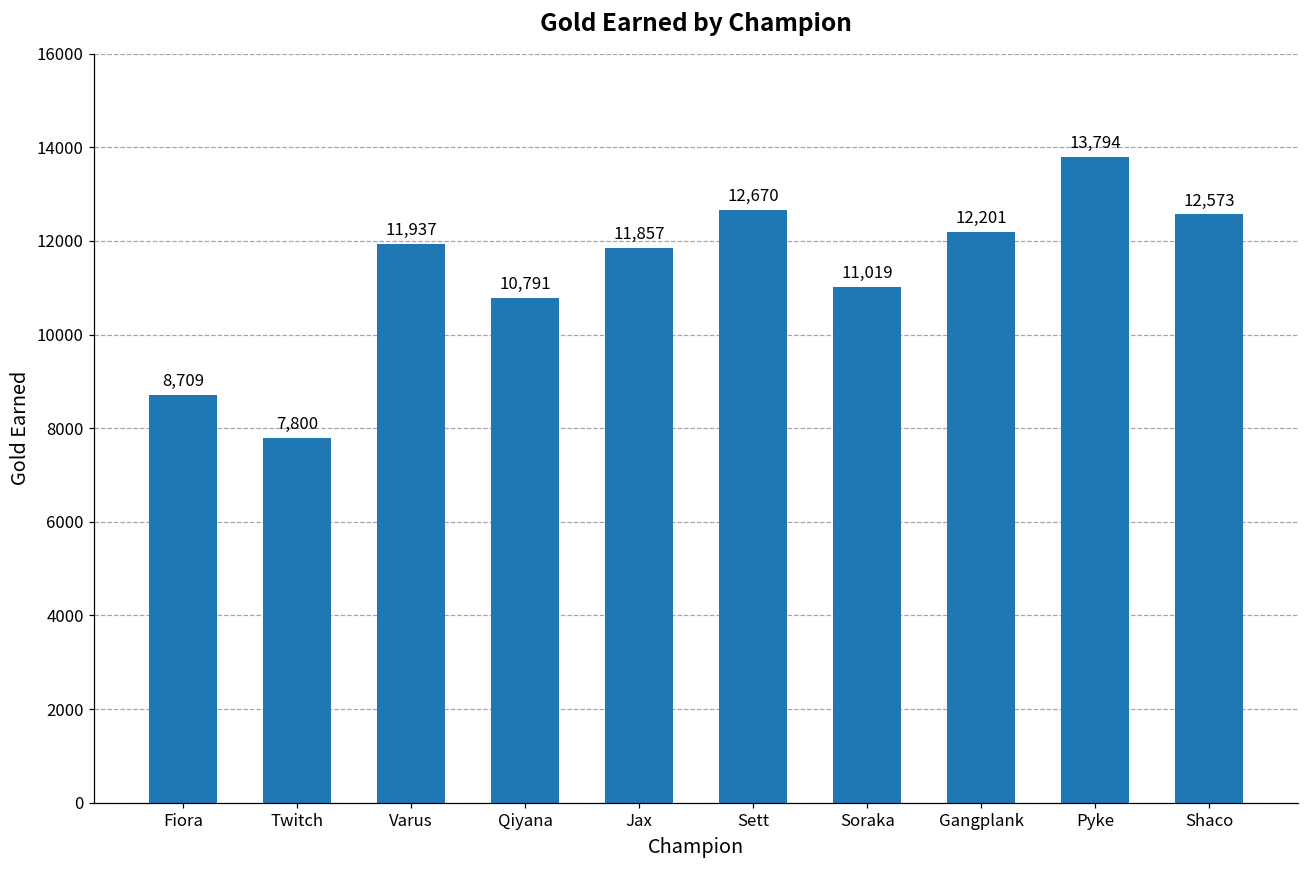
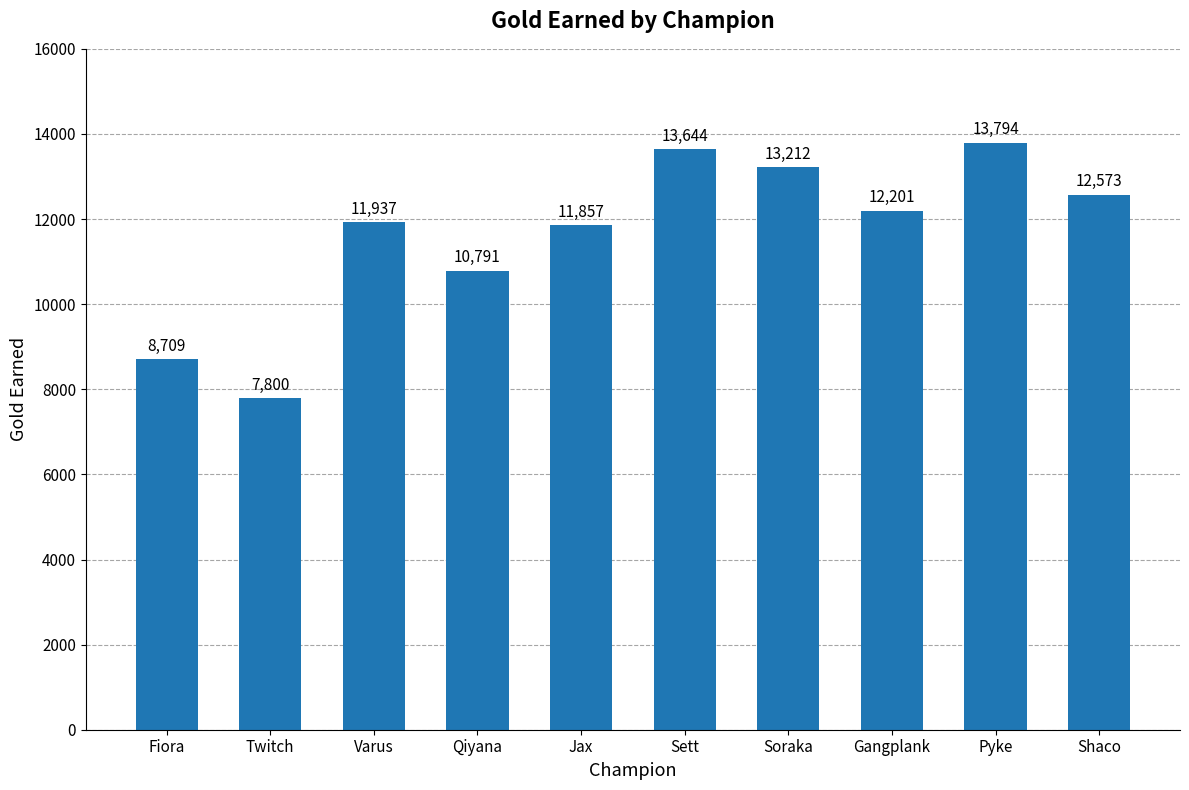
Sett: 12,670 -> 13,644
Soraka: 11,019 -> 13,212
